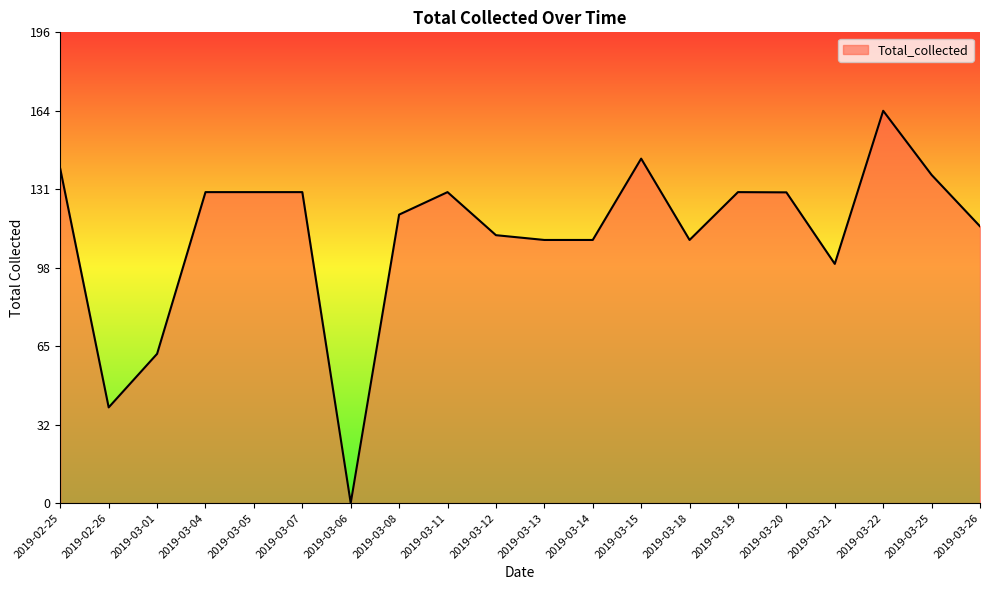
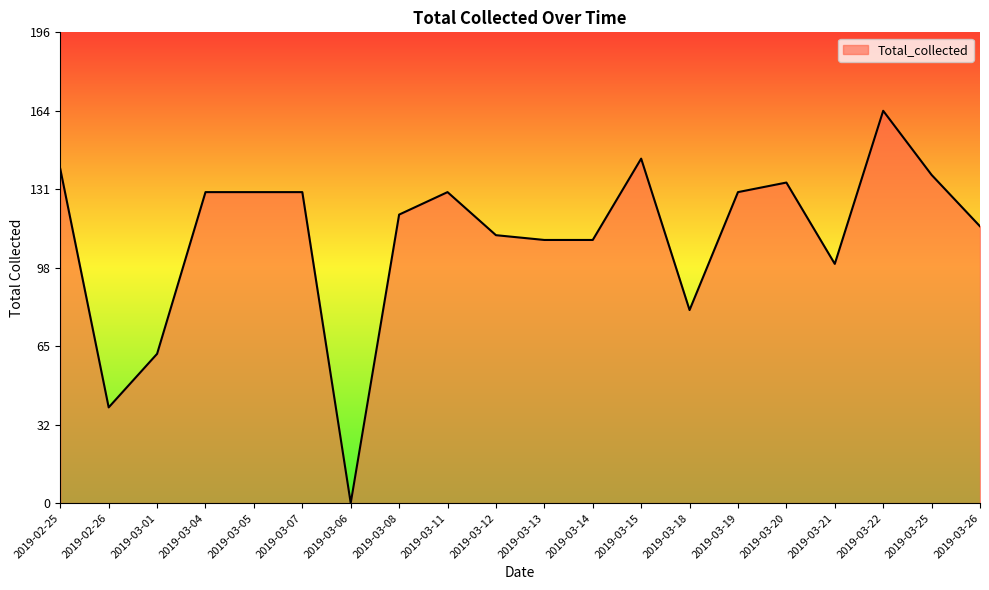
2019-03-18: 110 -> 81
2019-03-20: 130 -> 134
